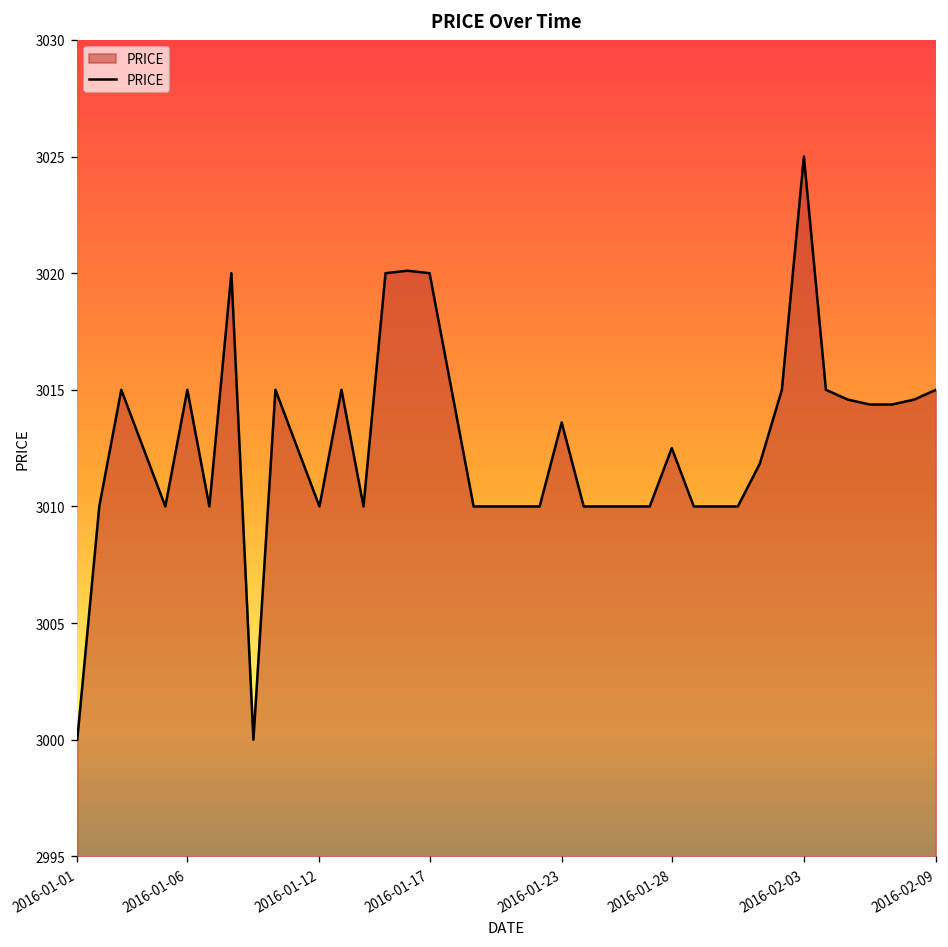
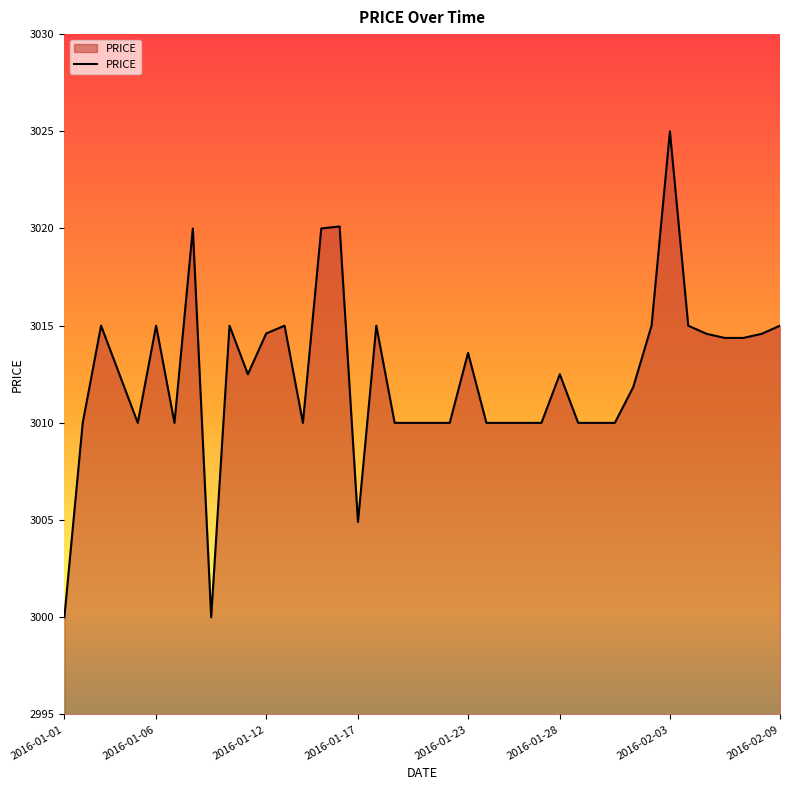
2016-01-12: 3010.0 -> 3014.6
2016-01-17: 3020.0 -> 3004.9
